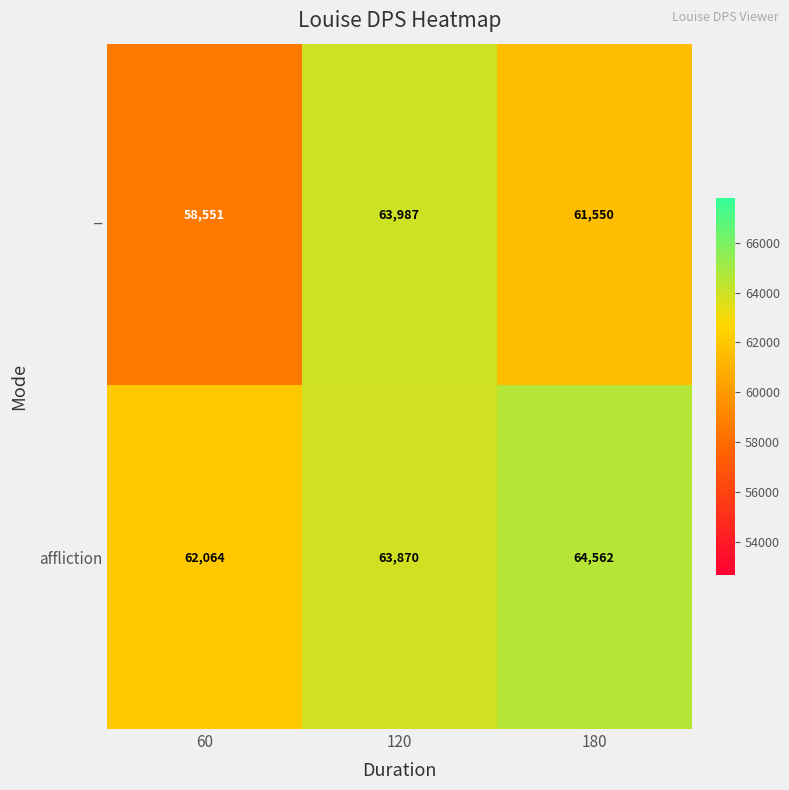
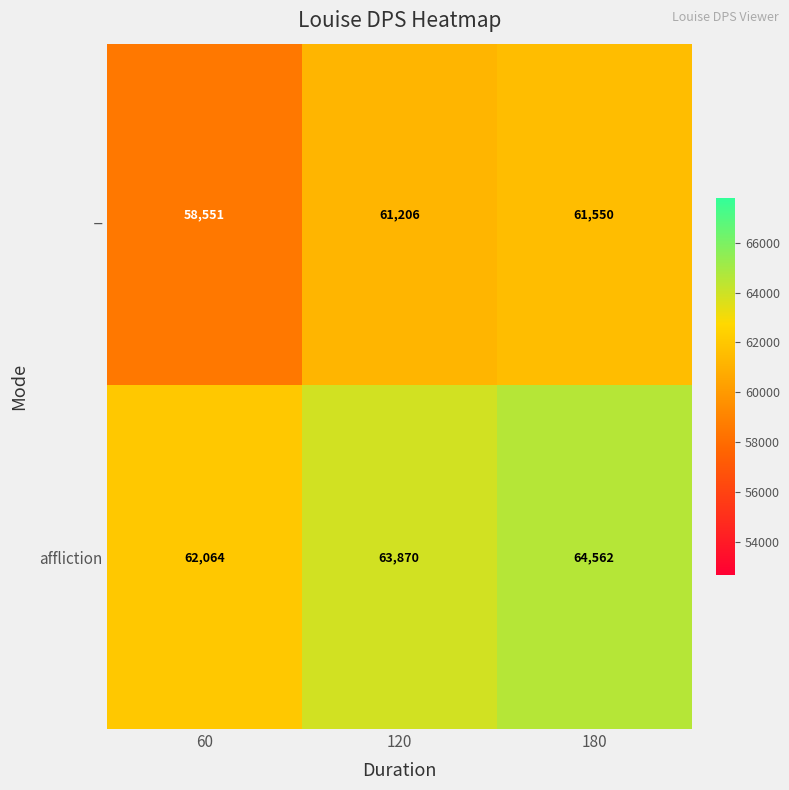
_, 120: 63,987 -> 61,206
